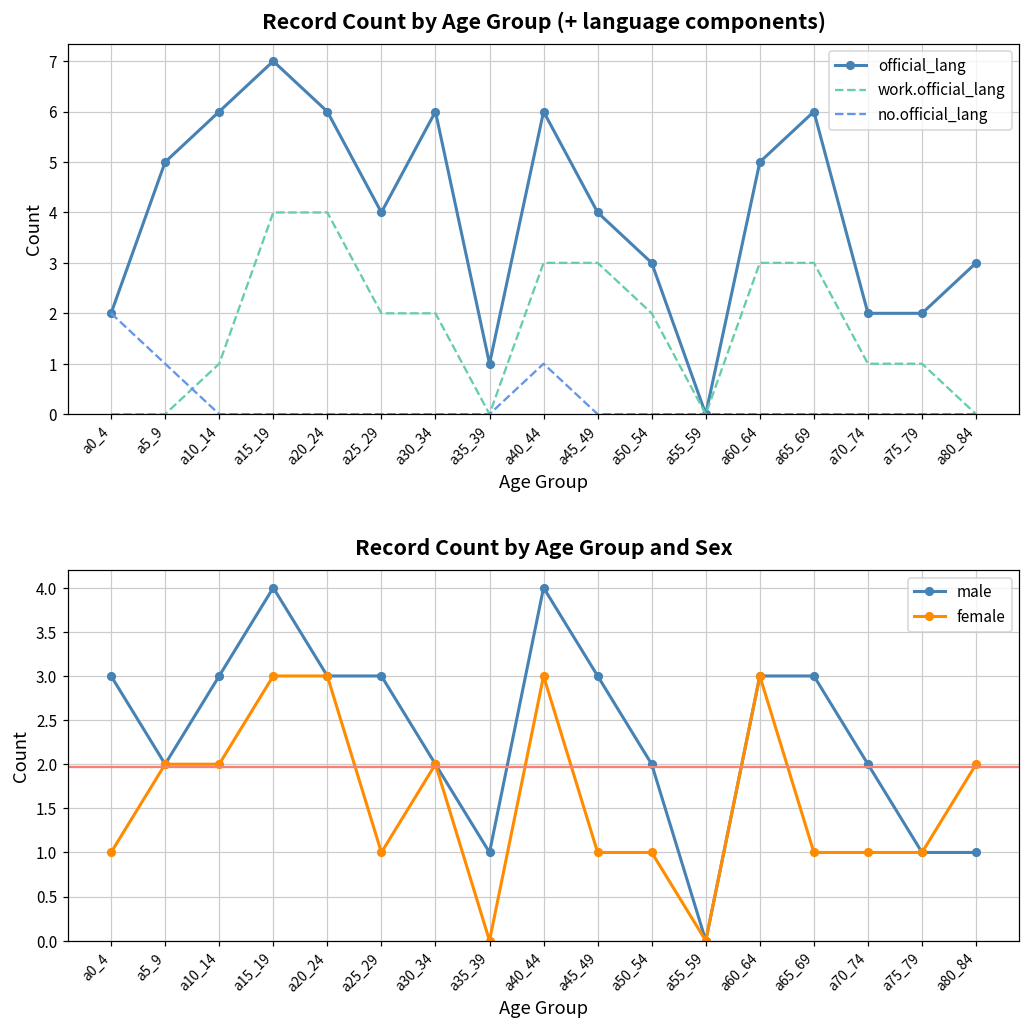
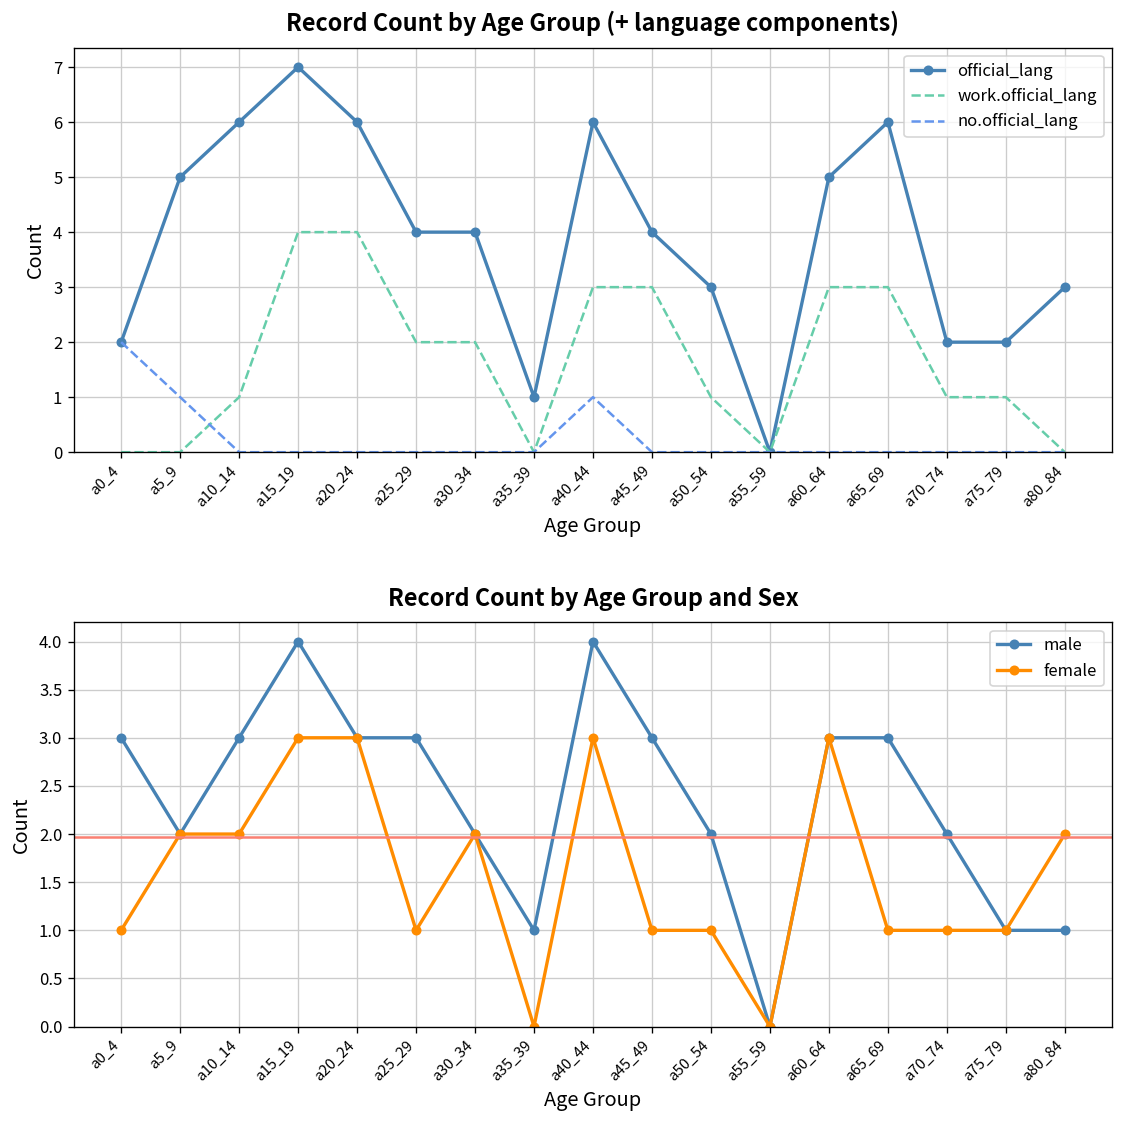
Record Count by Age Group (+ language components), official_lang, a30_34: 6 -> 4
Record Count by Age Group (+ language components), work.official_lang, a50_54: 2 -> 1
